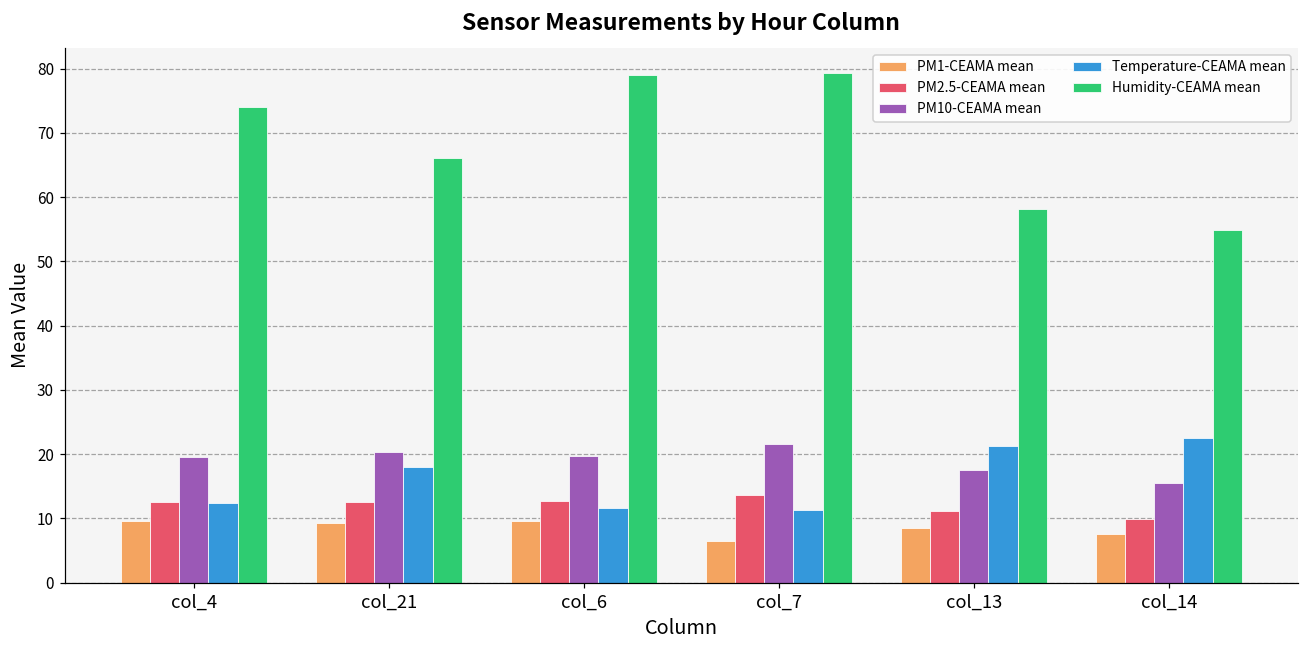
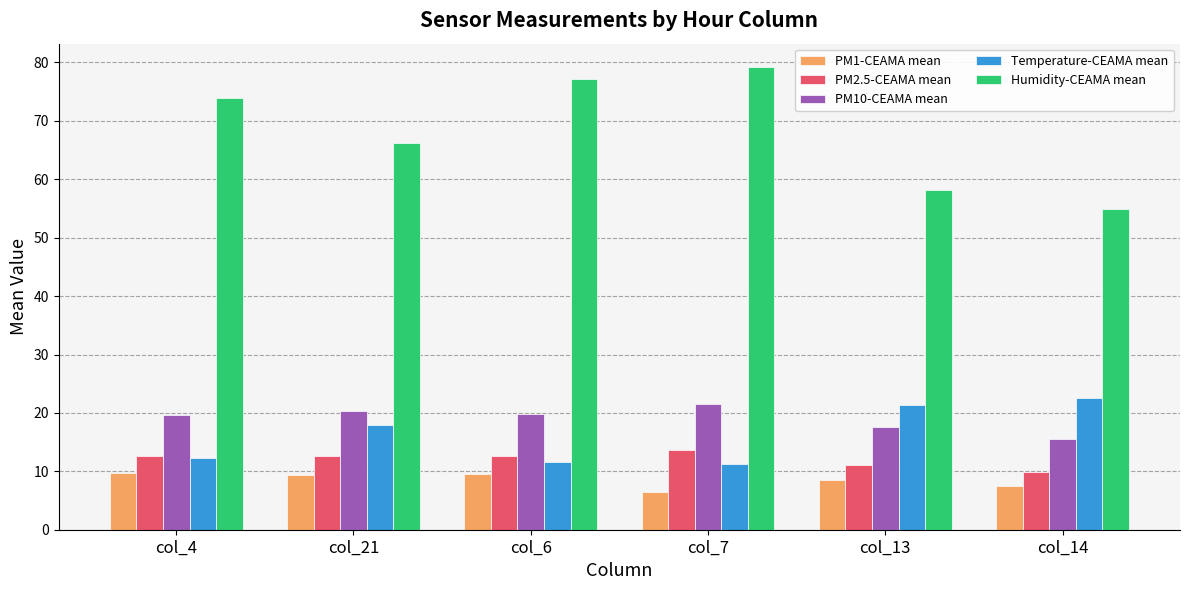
Humidity-CEAMA mean, col_6: 79 -> 77
